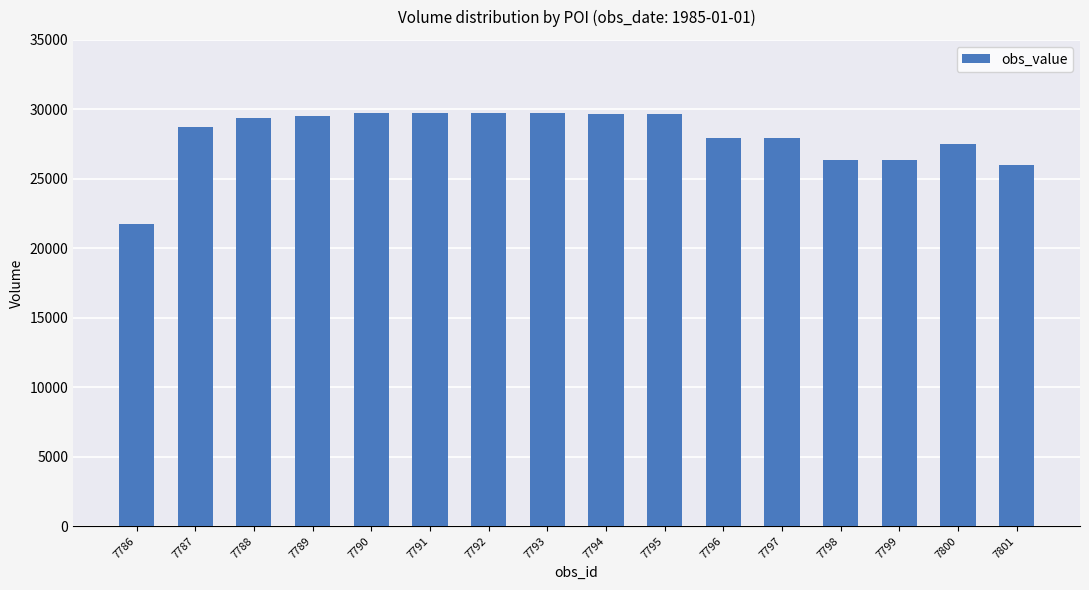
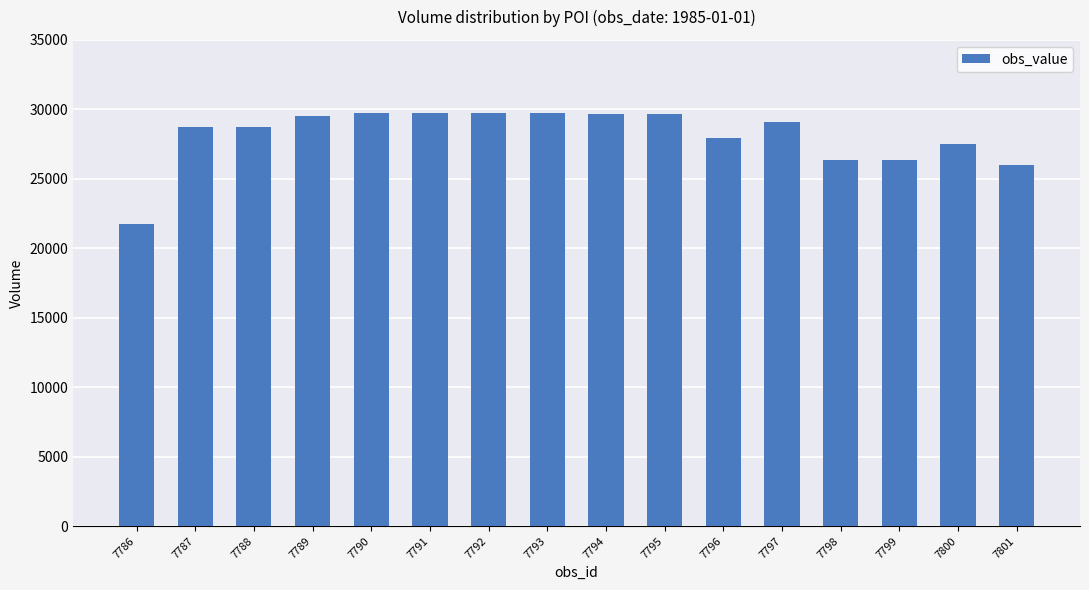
7788: 29400 -> 28700
7797: 27900 -> 29100
